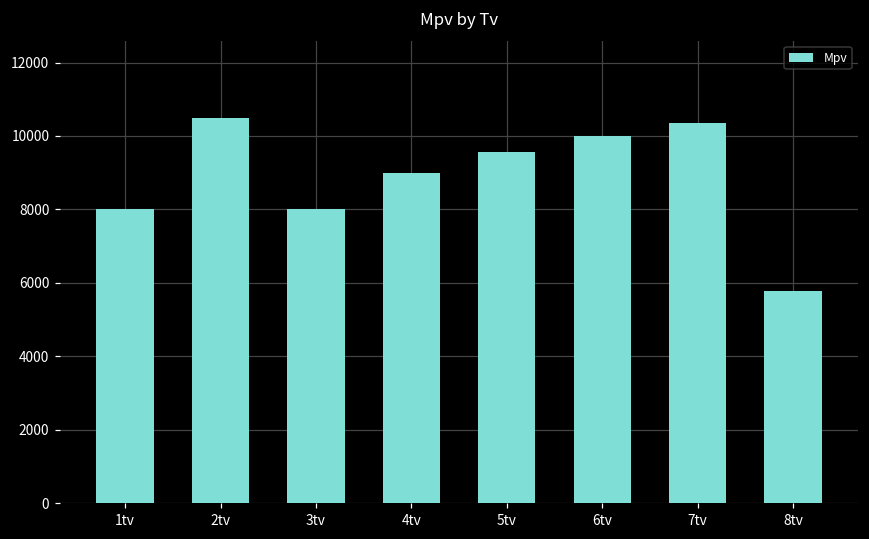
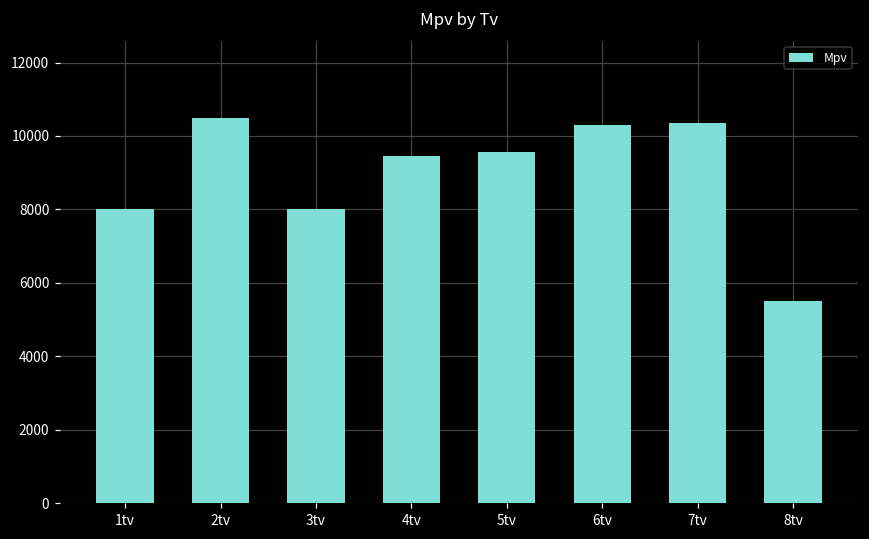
4tv: 9000 -> 9500
6tv: 10000 -> 10300
8tv: 5800 -> 5500
